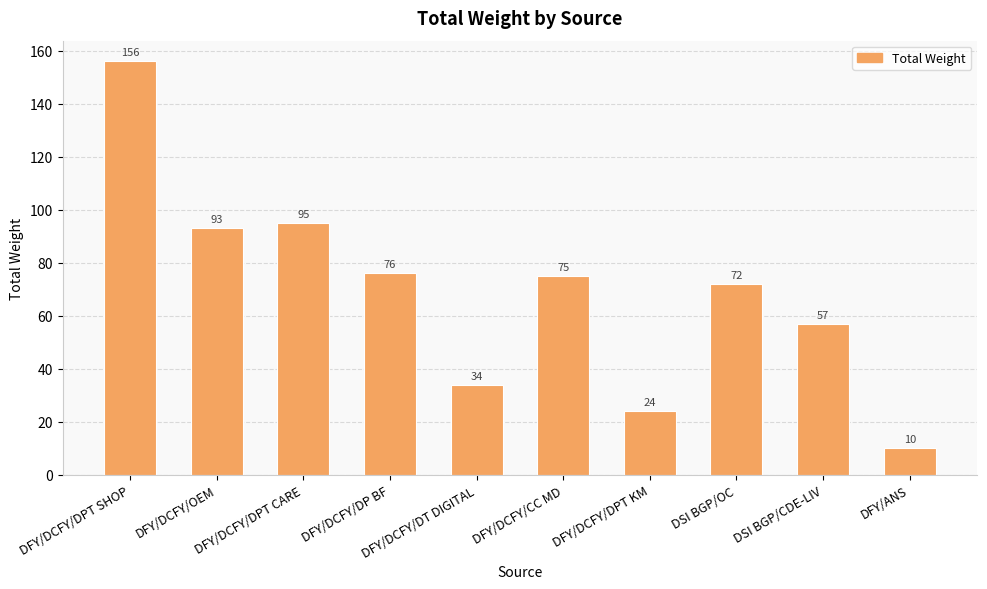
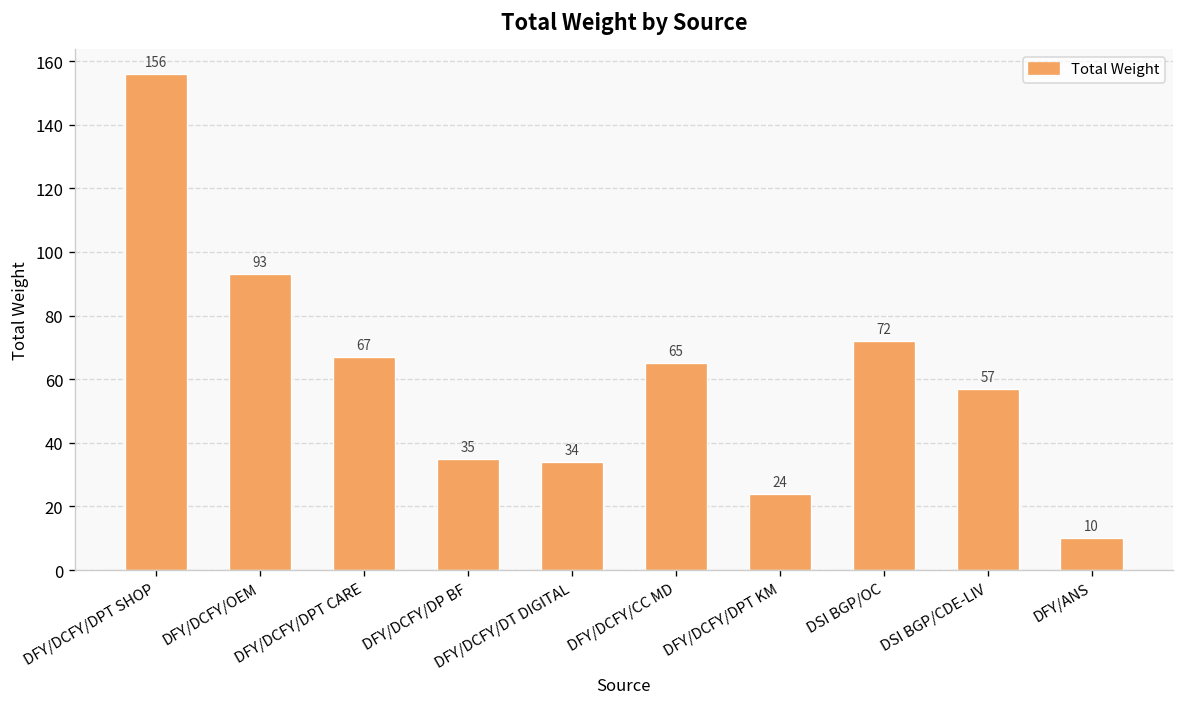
DFY/DCFY/DPT CARE: 95 -> 67
DFY/DCFY/DP BF: 76 -> 35
DFY/DCFY/CC MD: 75 -> 65
